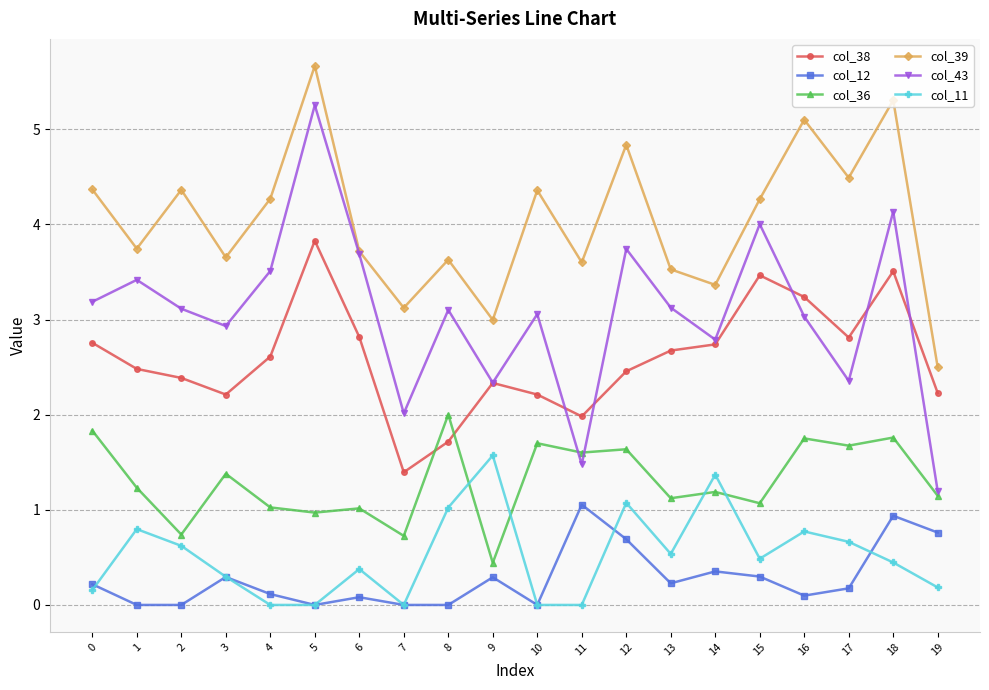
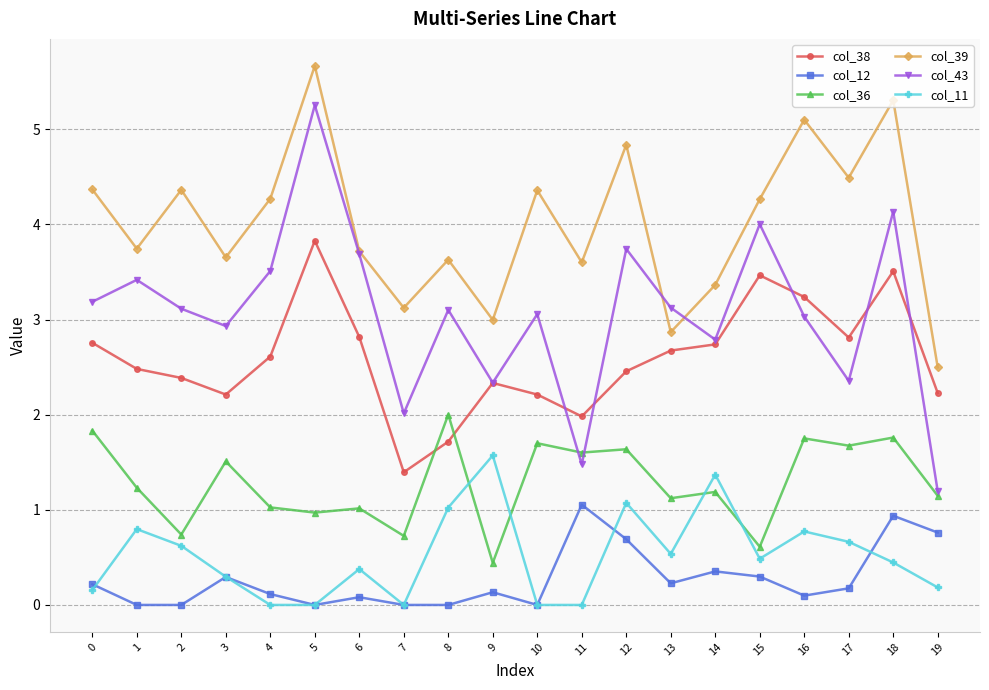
col_36, 3: 1.4 -> 1.5
col_12, 9: 0.3 -> 0.1
col_39, 13: 3.5 -> 2.9
col_36, 15: 1.1 -> 0.6
